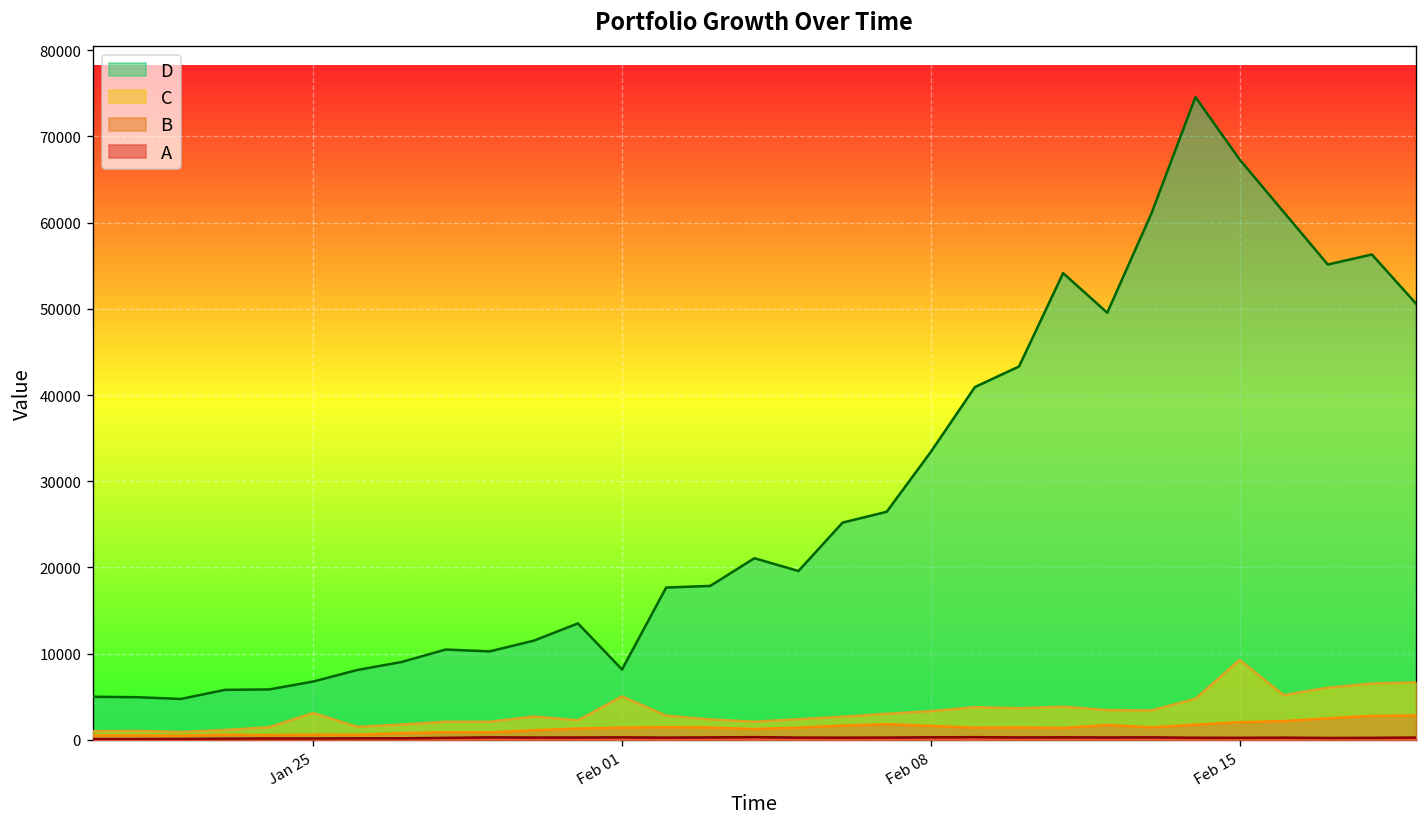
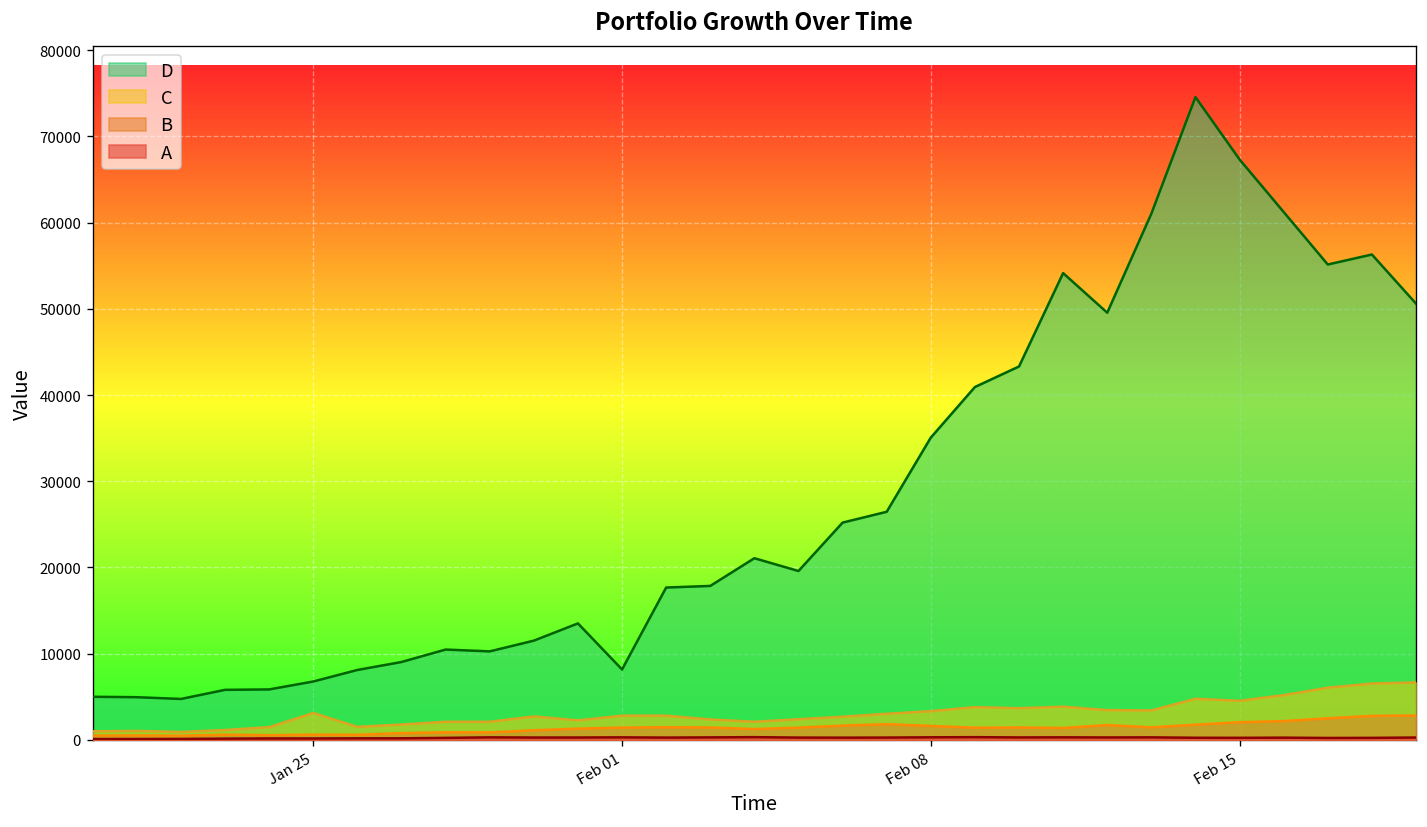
C, Feb 01: 5000 -> 3000
D, Feb 08: 33000 -> 35000
C, Feb 15: 9000 -> 5000
